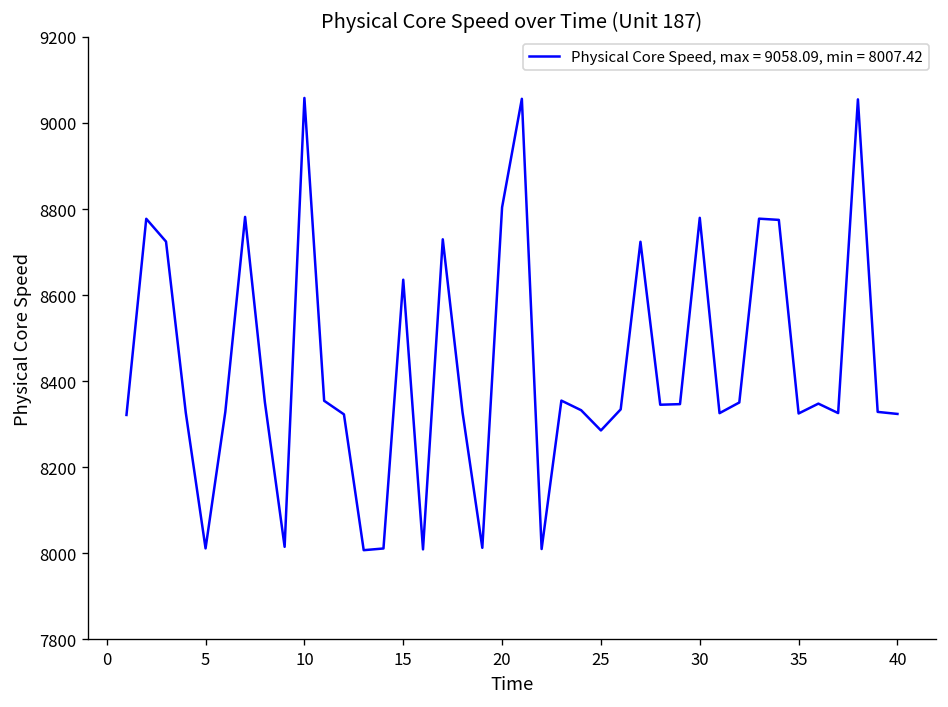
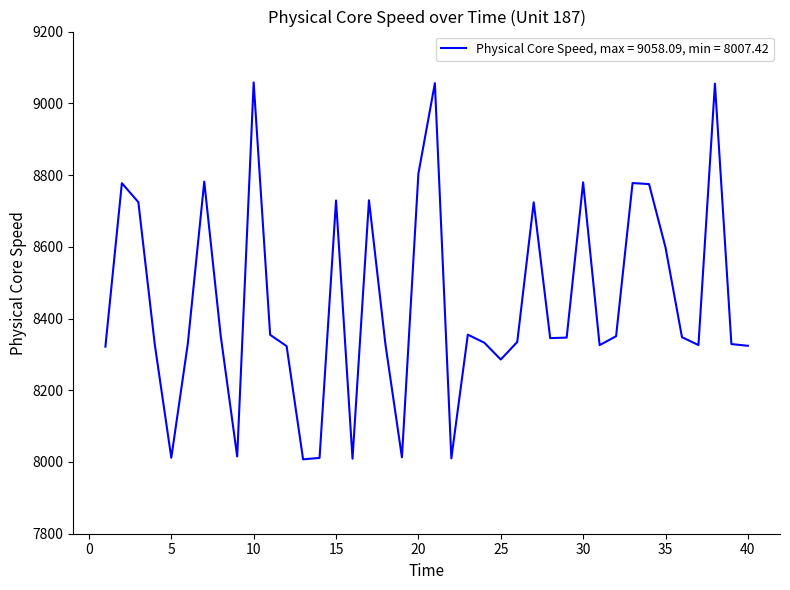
15: 8640 -> 8730
35: 8330 -> 8600
